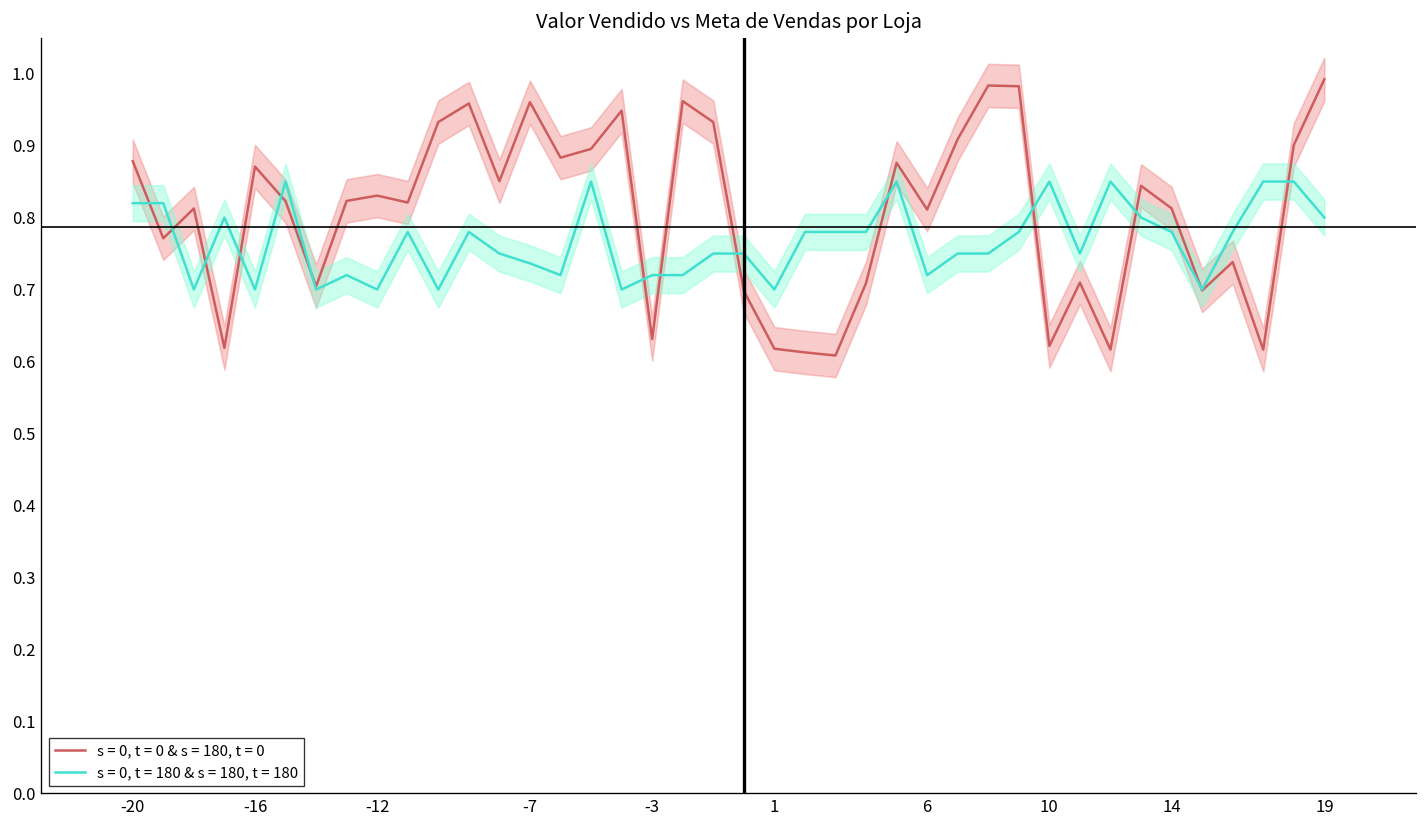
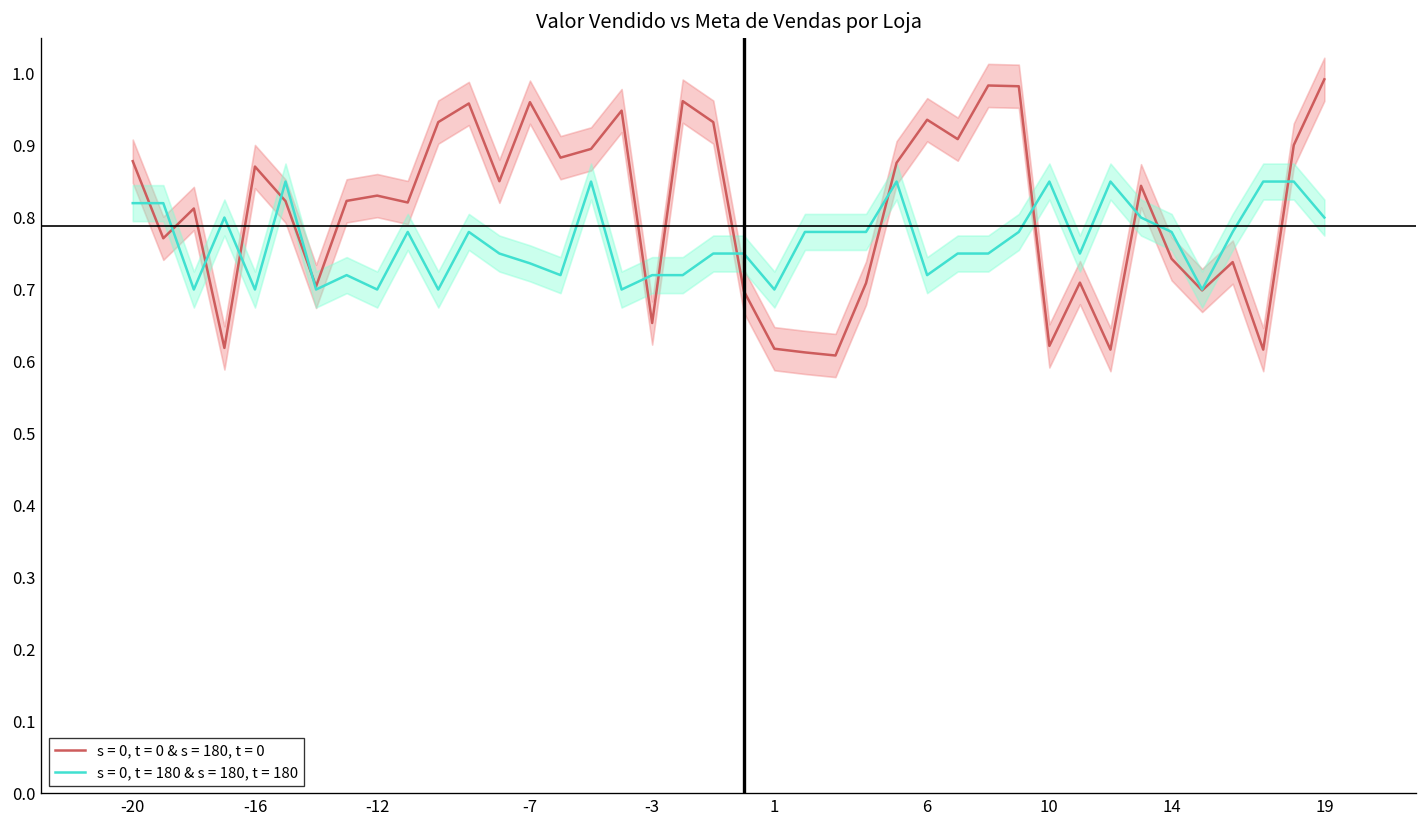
s = 0, t = 0 & s = 180, t = 0, -3: 0.63 -> 0.65
s = 0, t = 0 & s = 180, t = 0, 6: 0.81 -> 0.94
s = 0, t = 0 & s = 180, t = 0, 14: 0.81 -> 0.74
